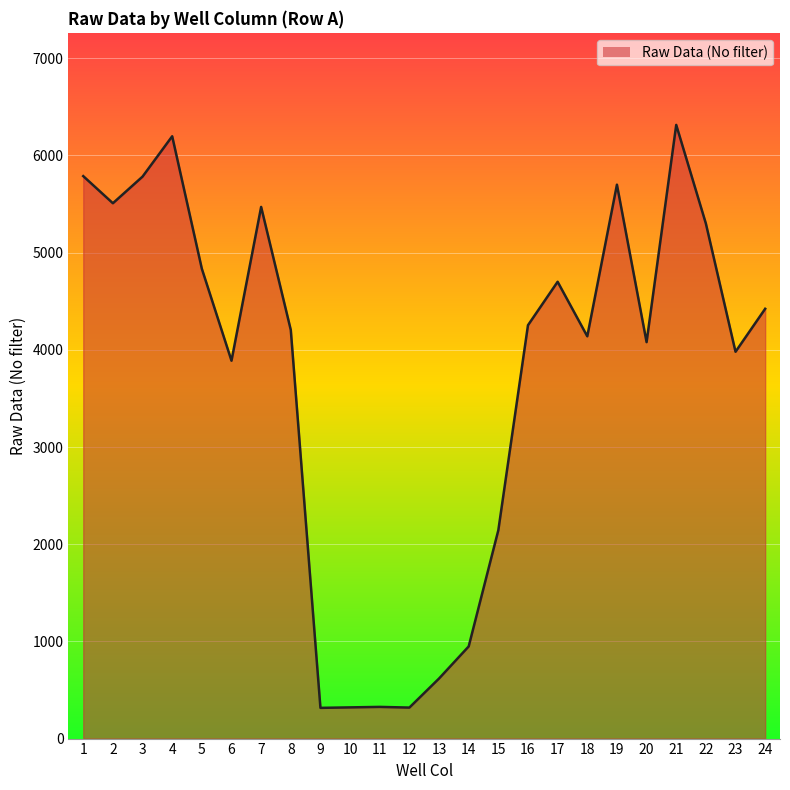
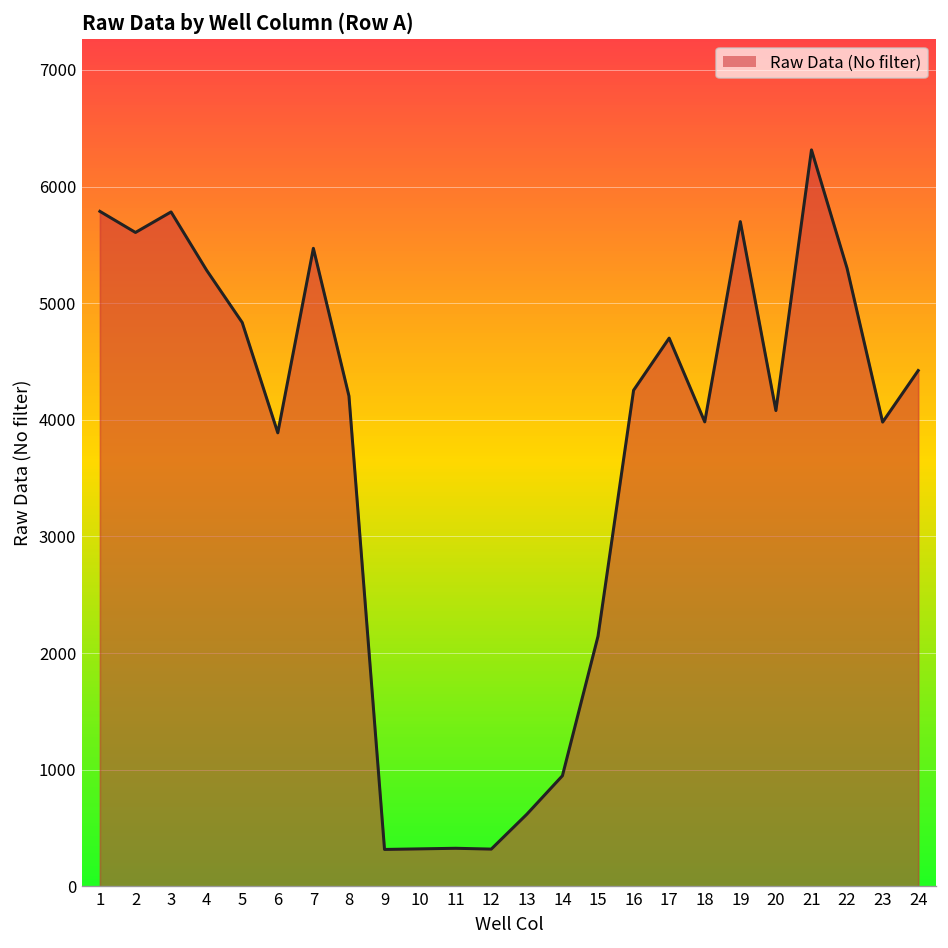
2: 5500 -> 5600
4: 6200 -> 5300
18: 4100 -> 4000
